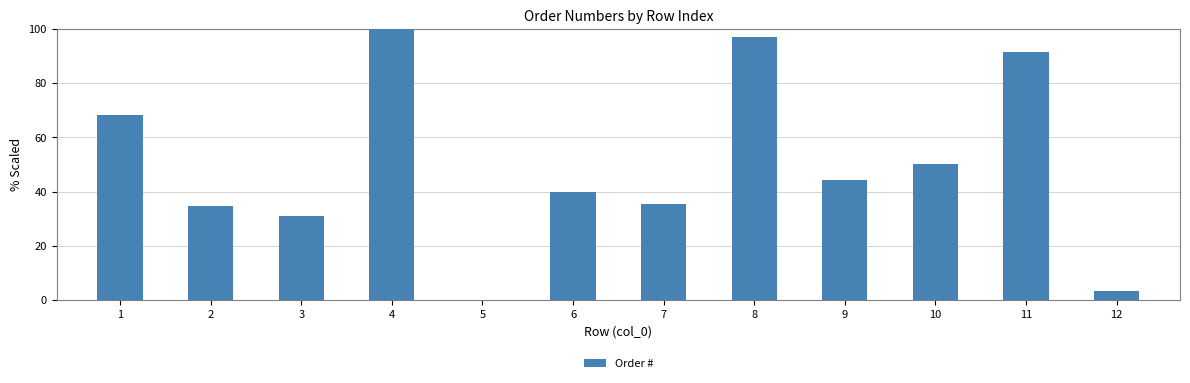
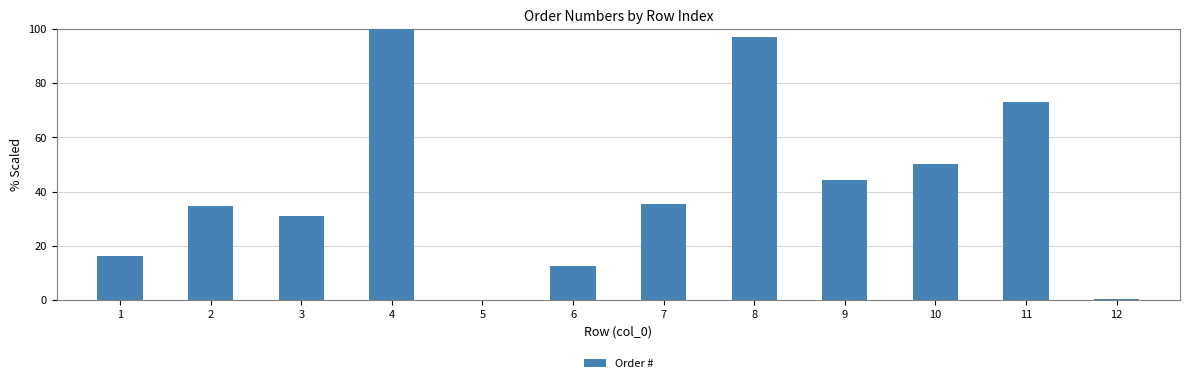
1: 68 -> 16
6: 40 -> 13
11: 91 -> 73
12: 3 -> 0
